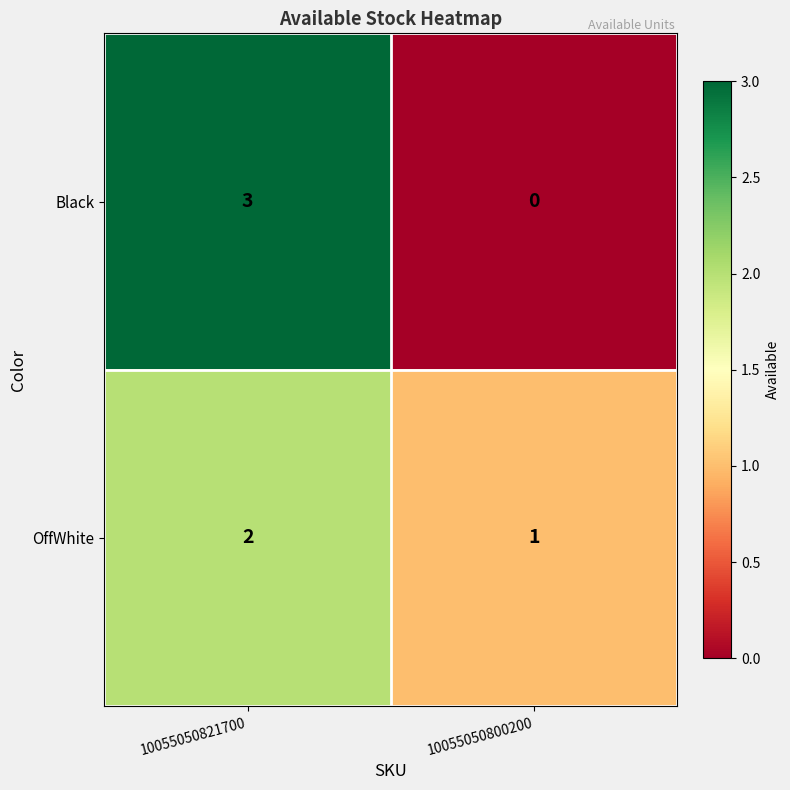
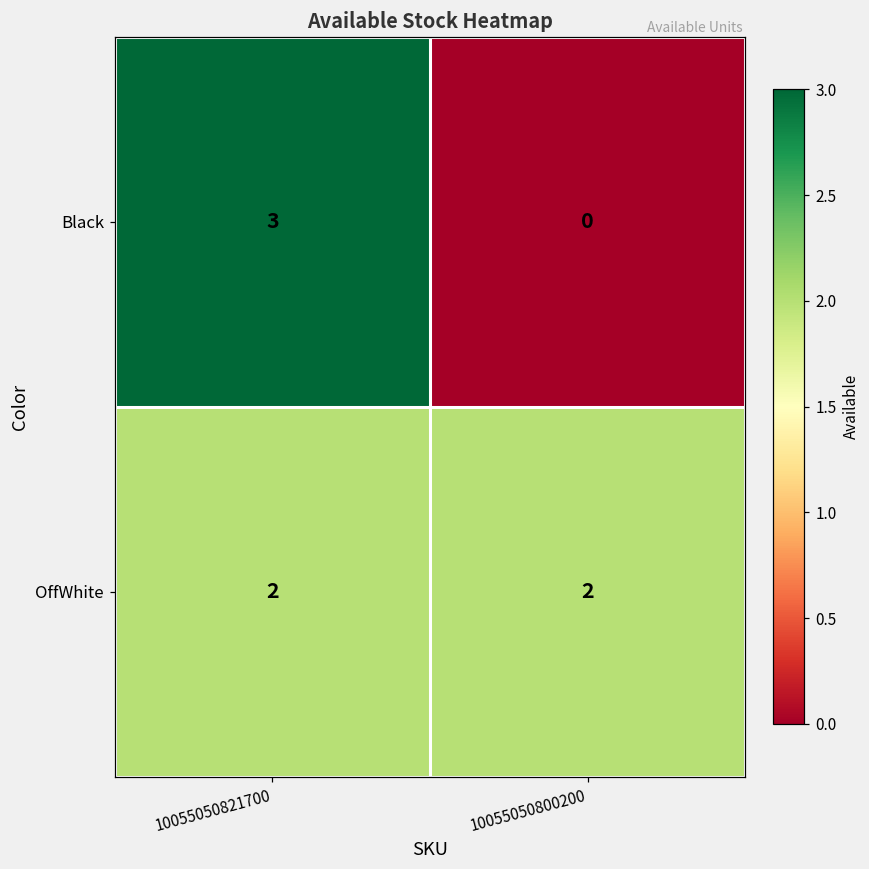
OffWhite, 10055050800200: 1 -> 2
